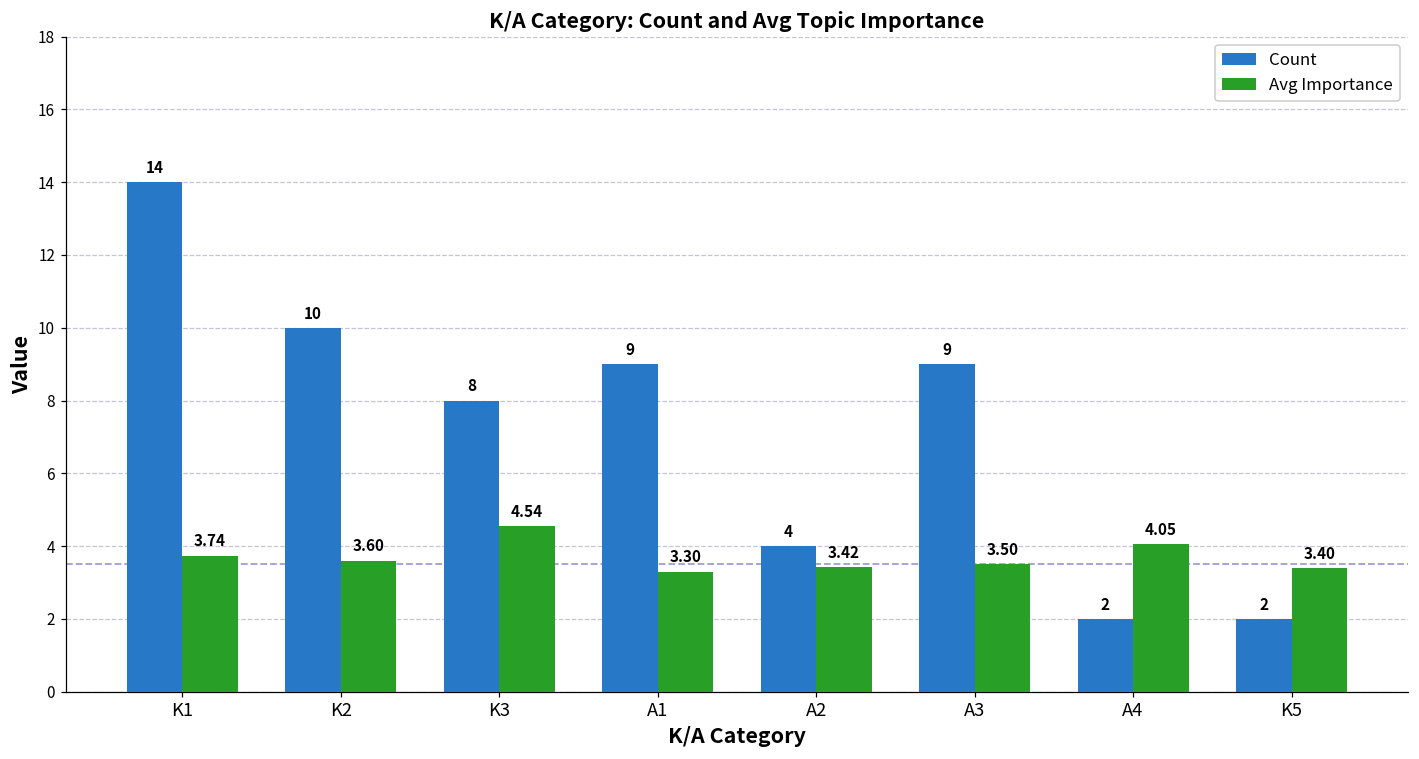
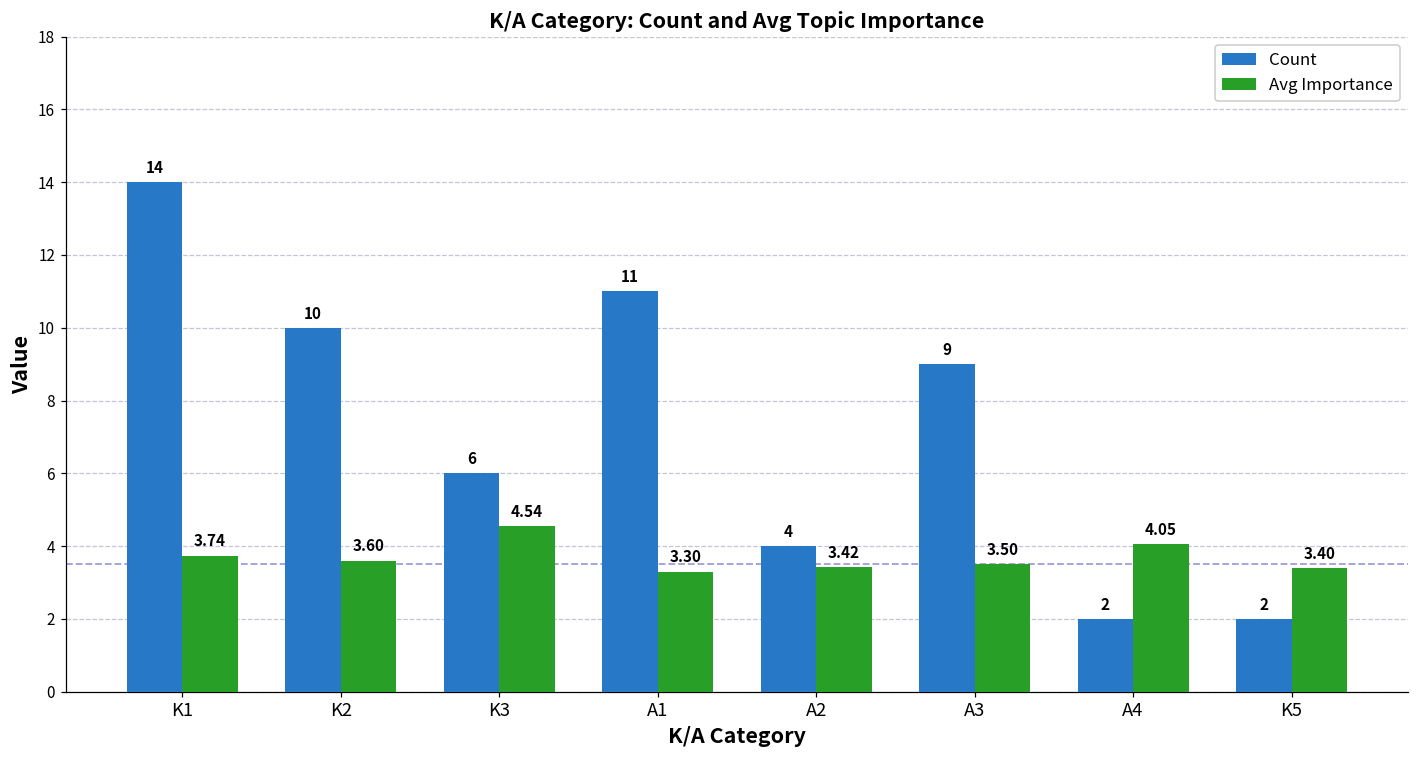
Count, K3: 8 -> 6
Count, A1: 9 -> 11
